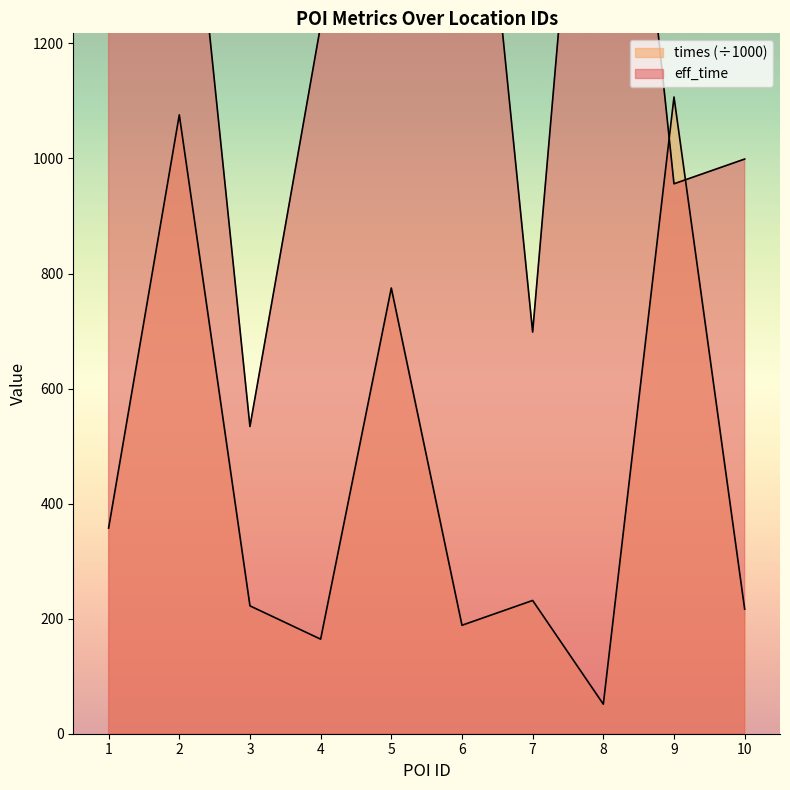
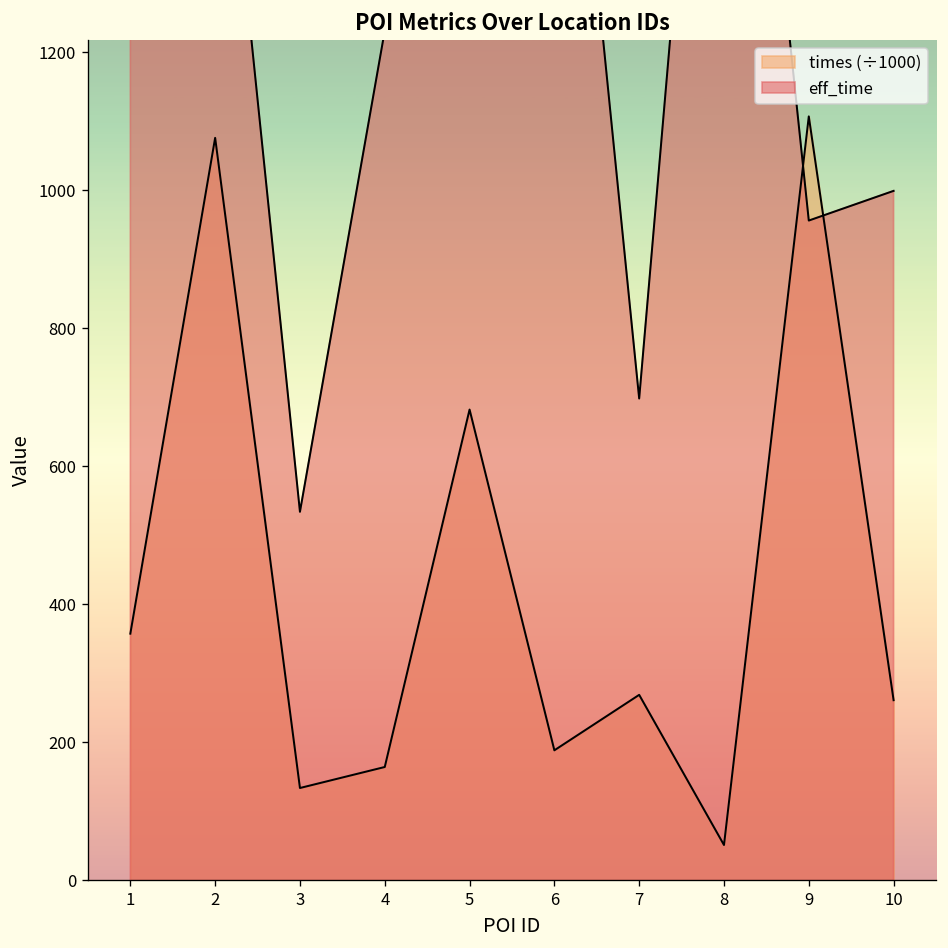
times (÷1000), 3: 220 -> 130
times (÷1000), 5: 770 -> 680
times (÷1000), 7: 230 -> 270
times (÷1000), 10: 220 -> 260
